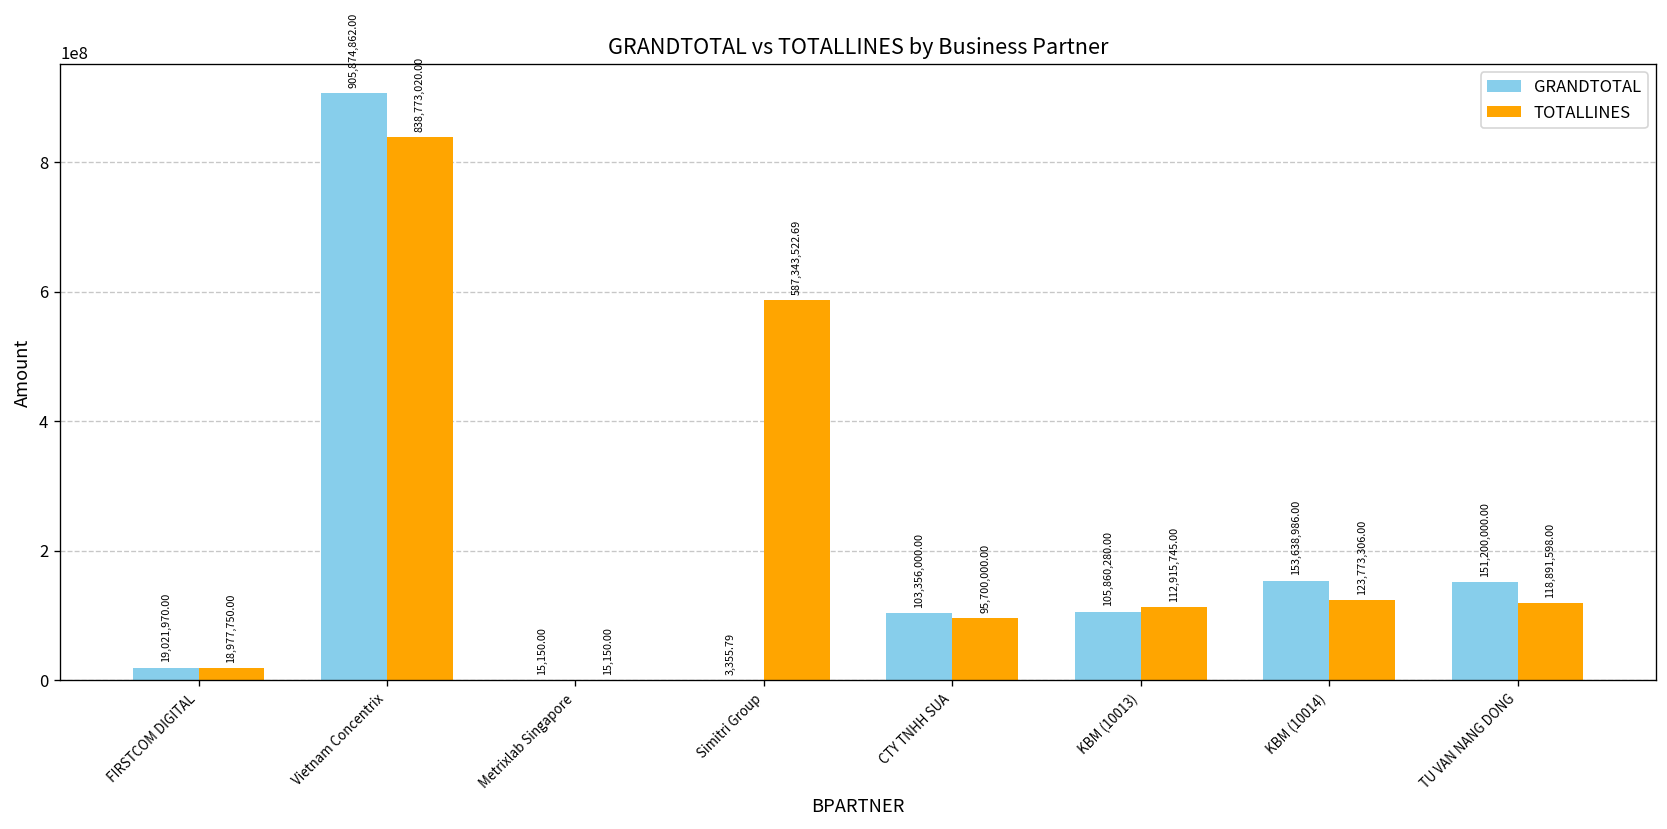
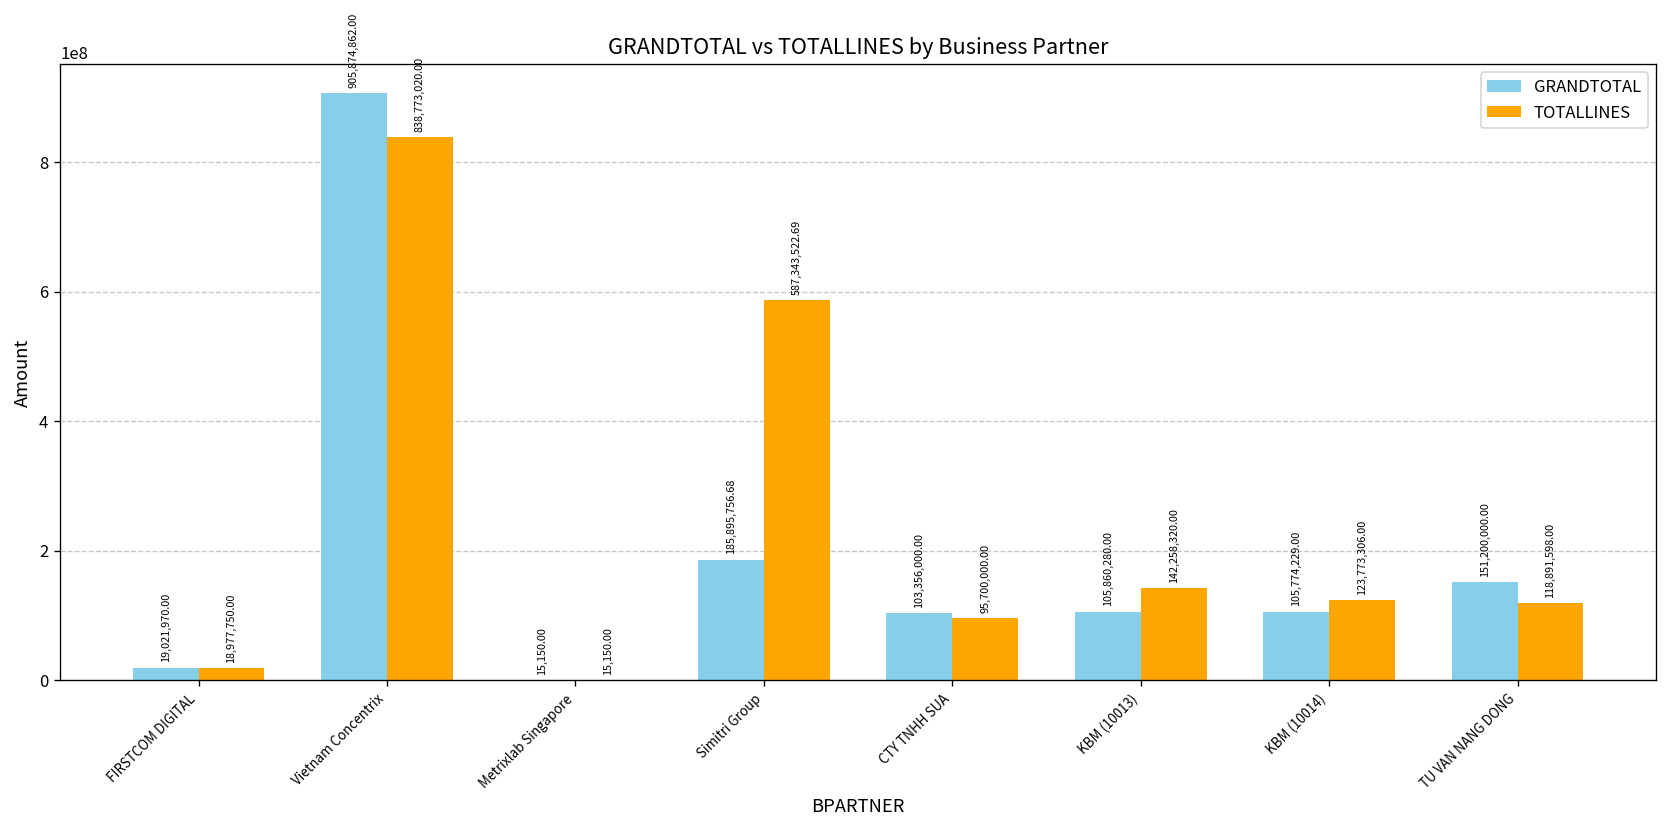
GRANDTOTAL, Simitri Group: 3,355.79 -> 185,895,756.68
TOTALLINES, KBM (10013): 112,915,745.00 -> 142,258,320.00
GRANDTOTAL, KBM (10014): 153,638,986.00 -> 105,774,229.00
